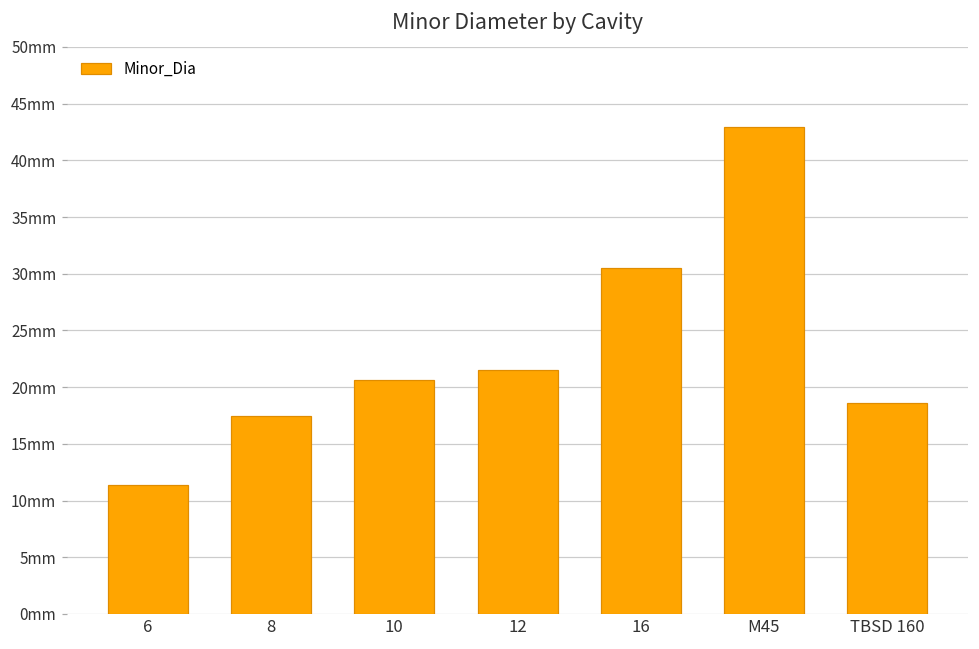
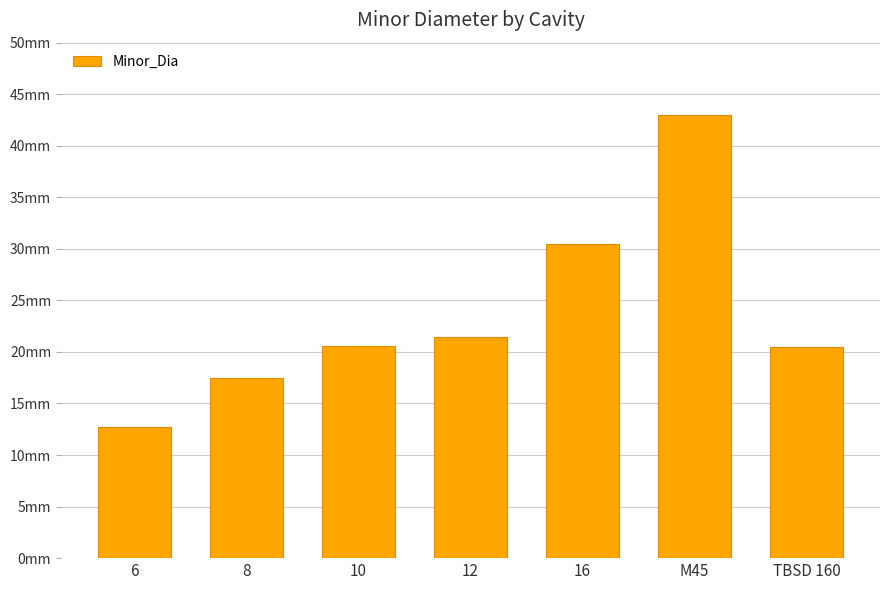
6: 11.4mm -> 12.7mm
TBSD 160: 18.6mm -> 20.5mm
